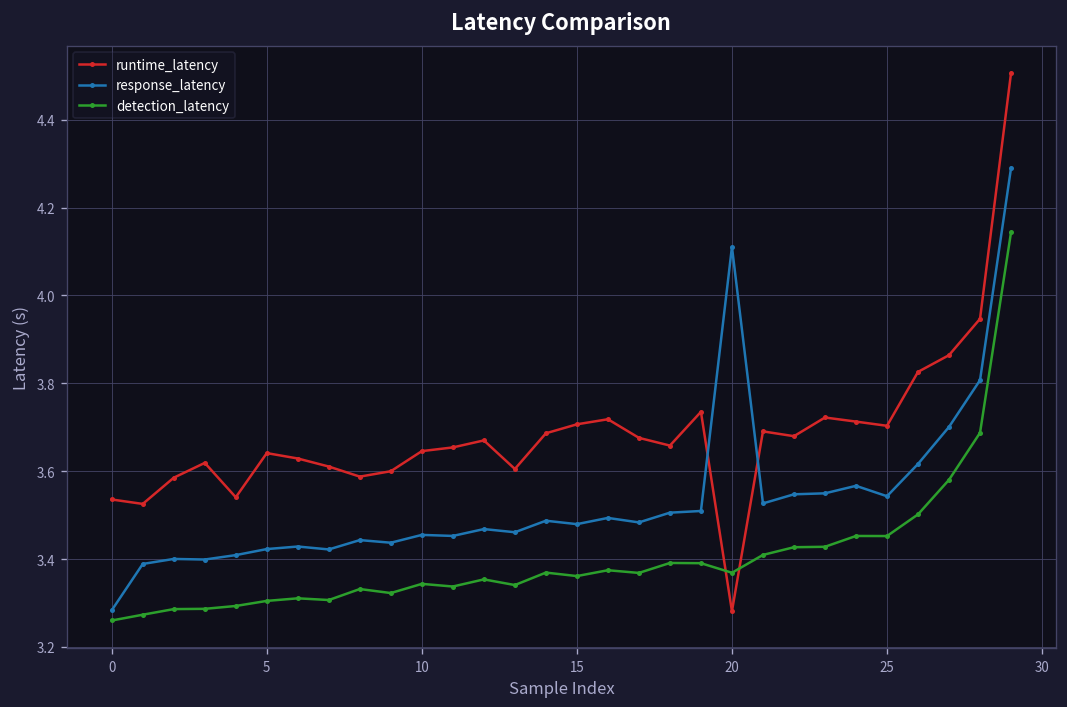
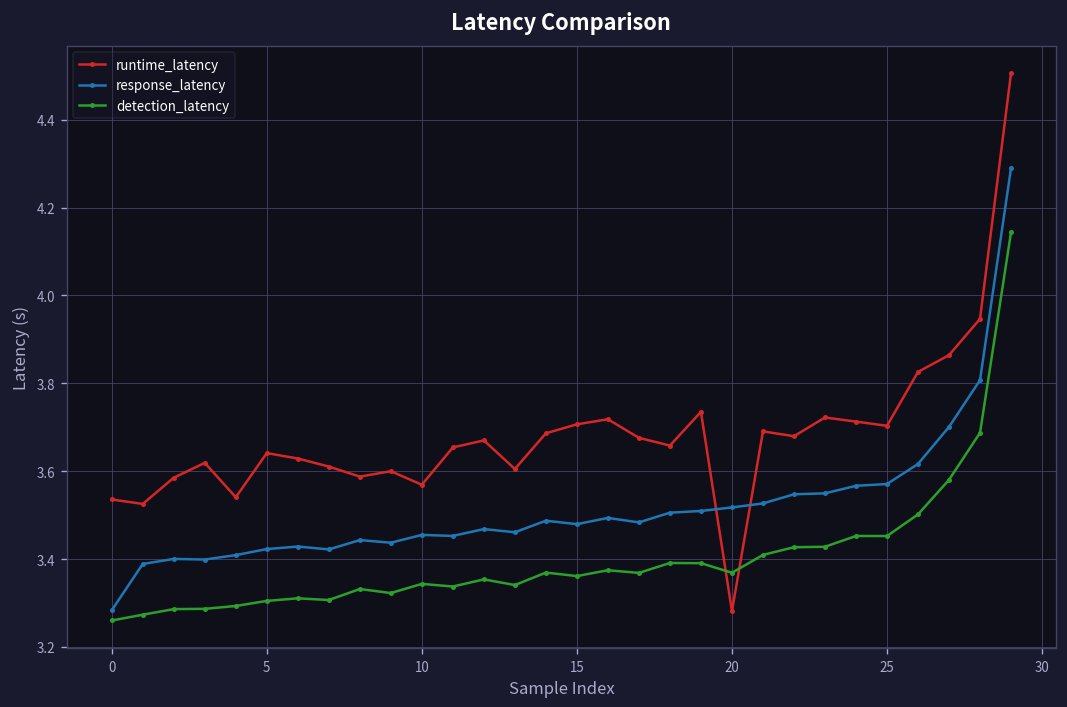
runtime_latency, 10: 3.65 -> 3.57
response_latency, 20: 4.11 -> 3.52
response_latency, 25: 3.54 -> 3.57
